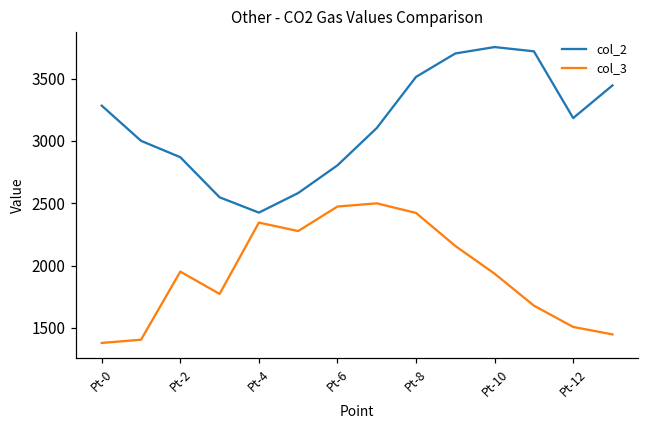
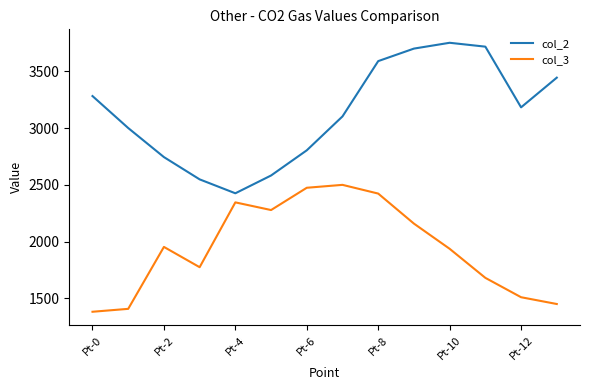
col_2, Pt-2: 2870 -> 2740
col_2, Pt-8: 3510 -> 3590
